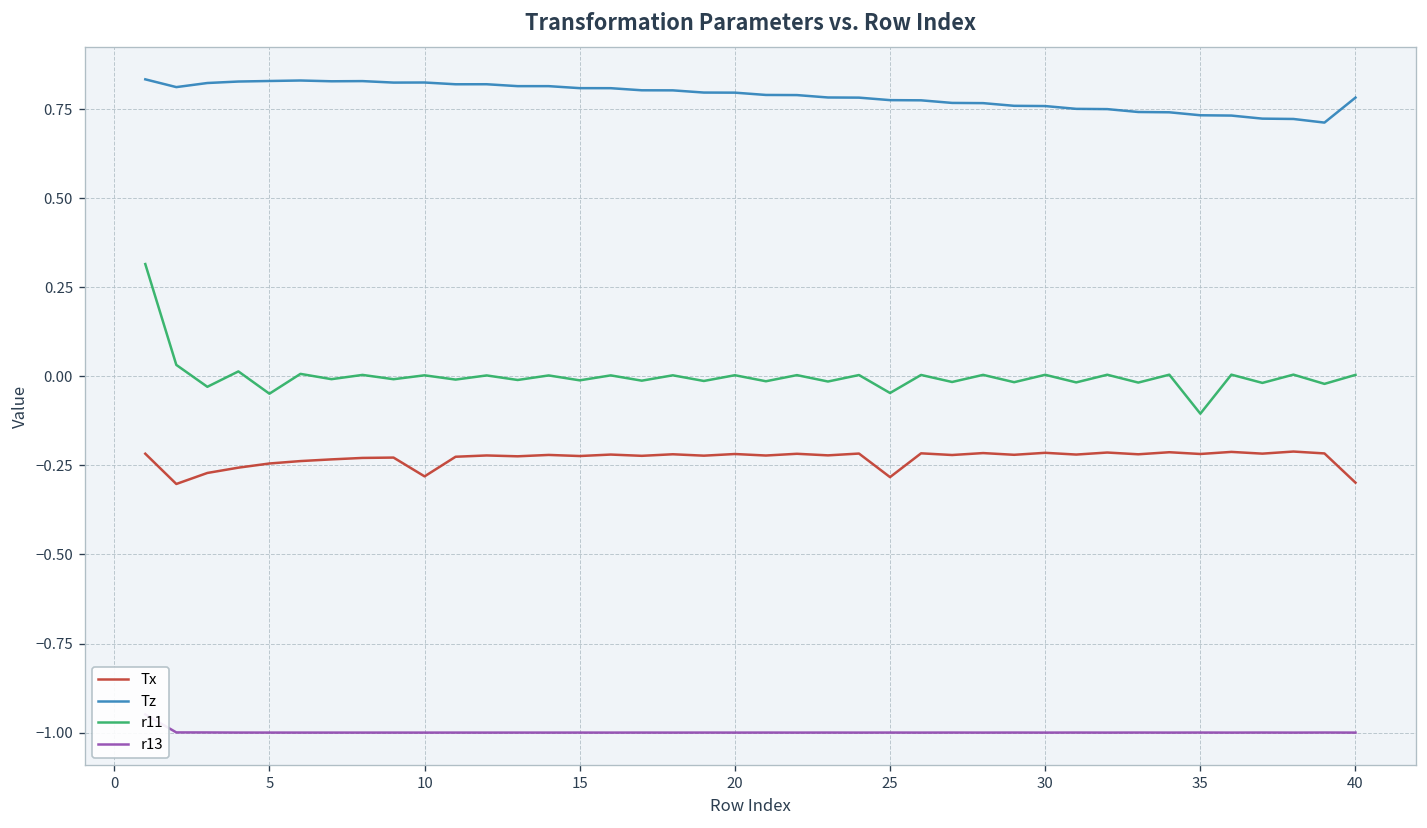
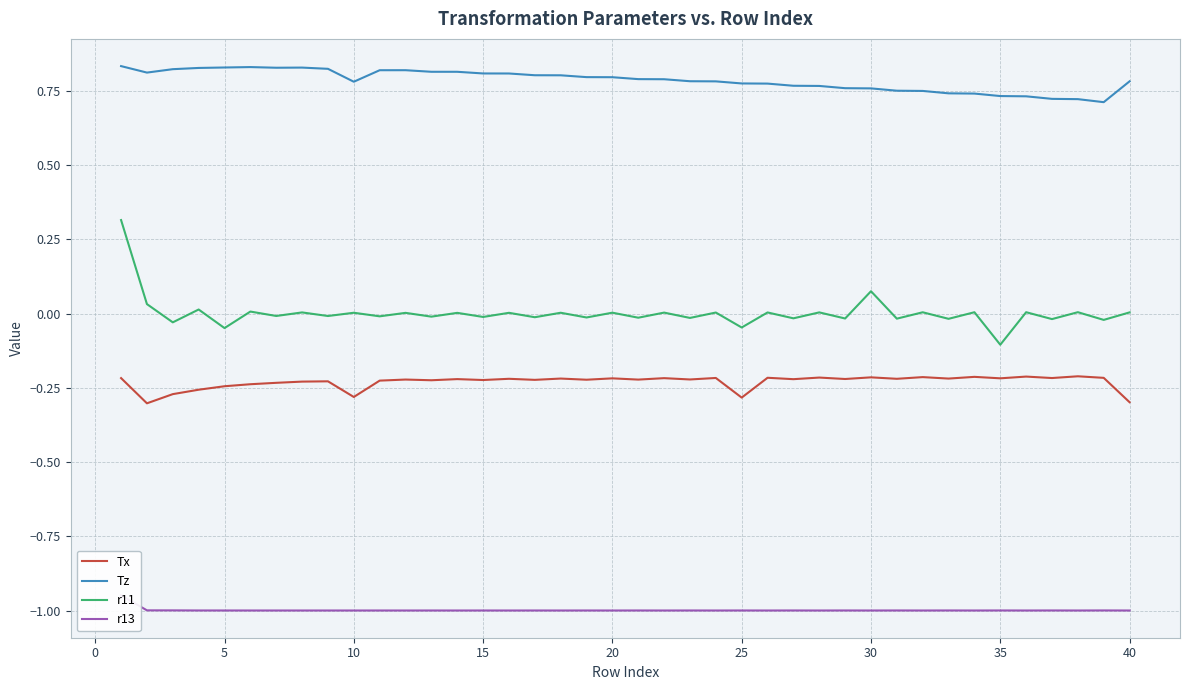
Tz, 10: 0.83 -> 0.78
r11, 30: 0.00 -> 0.08
